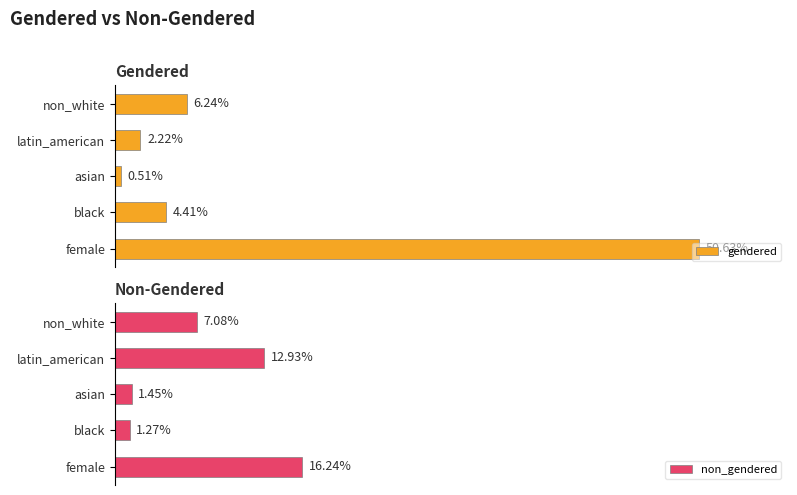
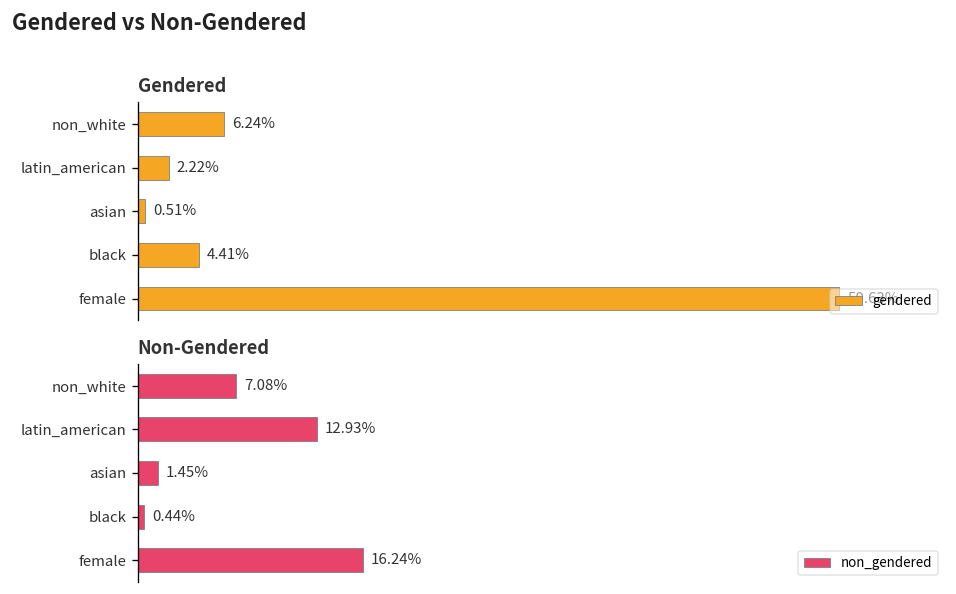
Non-Gendered, black: 1.27% -> 0.44%
